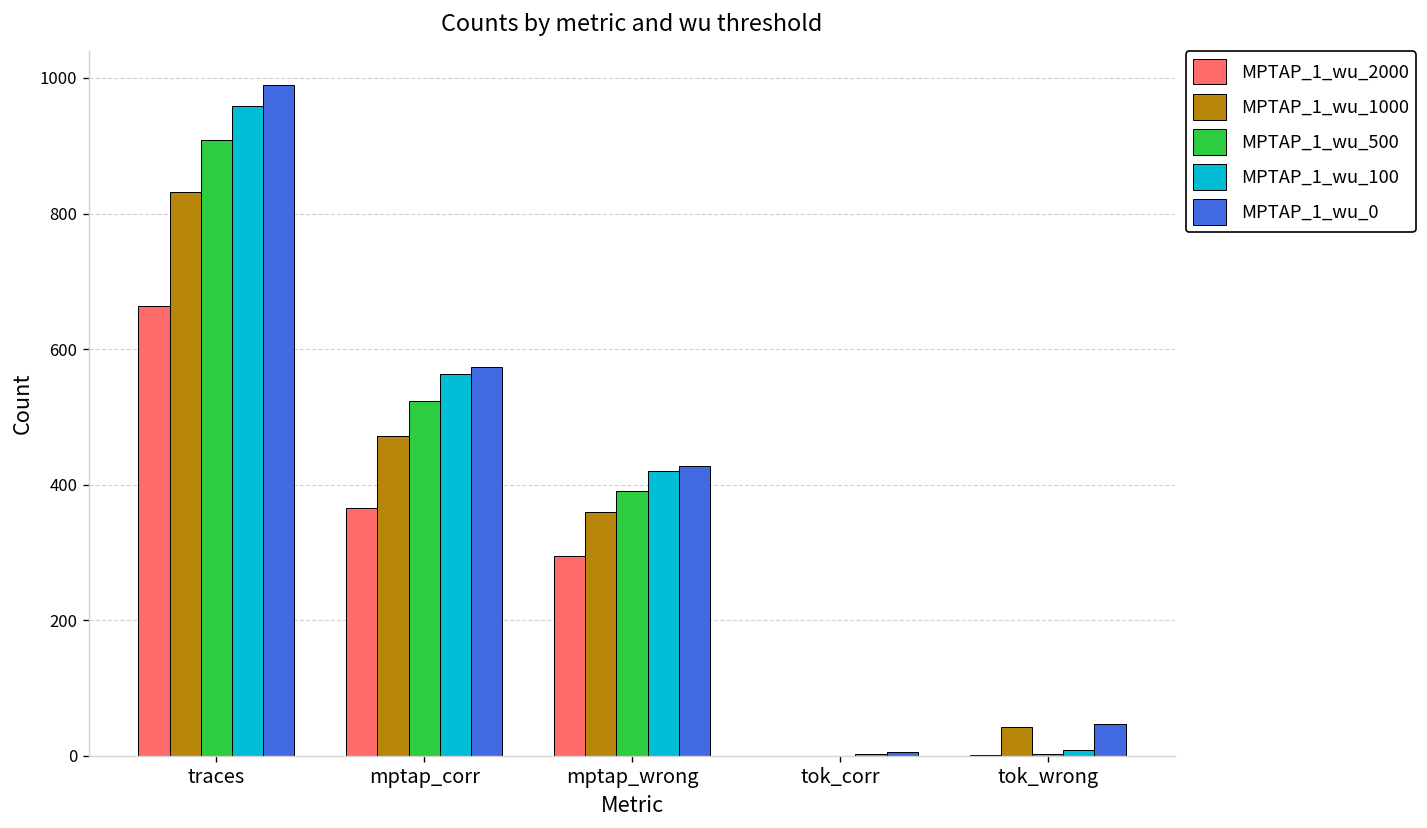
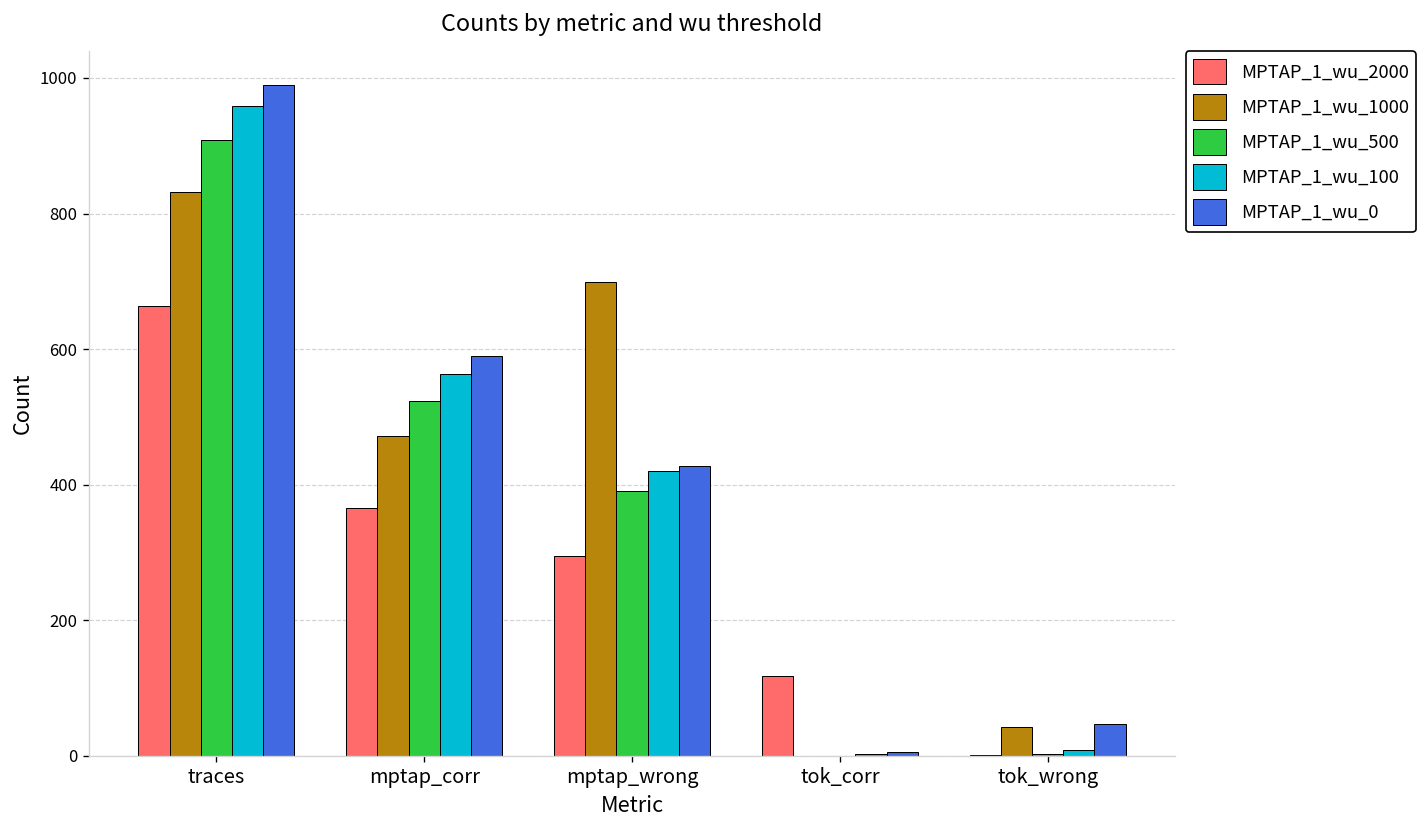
MPTAP_1_wu_0, mptap_corr: 570 -> 590
MPTAP_1_wu_1000, mptap_wrong: 360 -> 700
MPTAP_1_wu_2000, tok_corr: 0 -> 120
